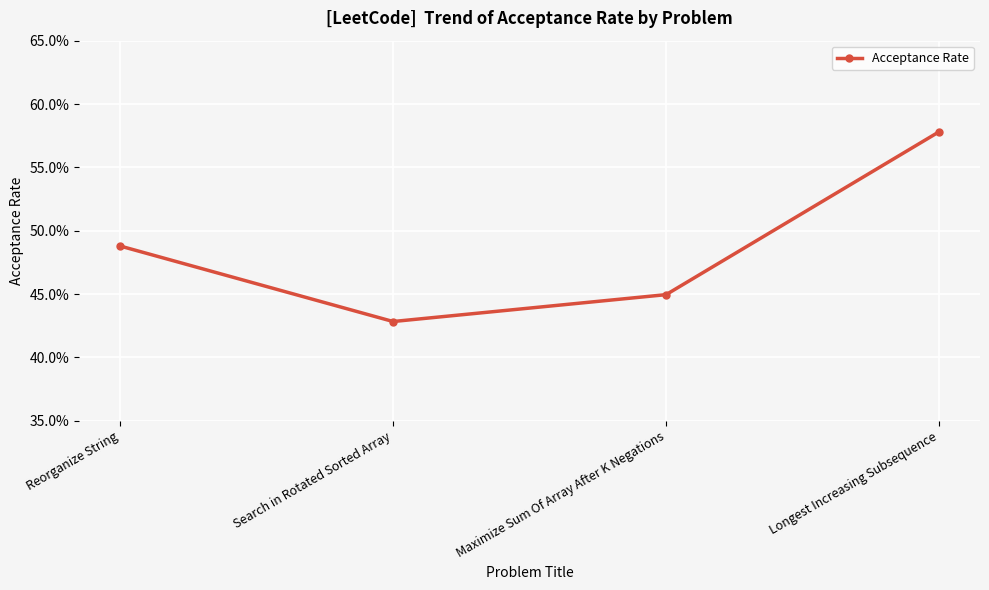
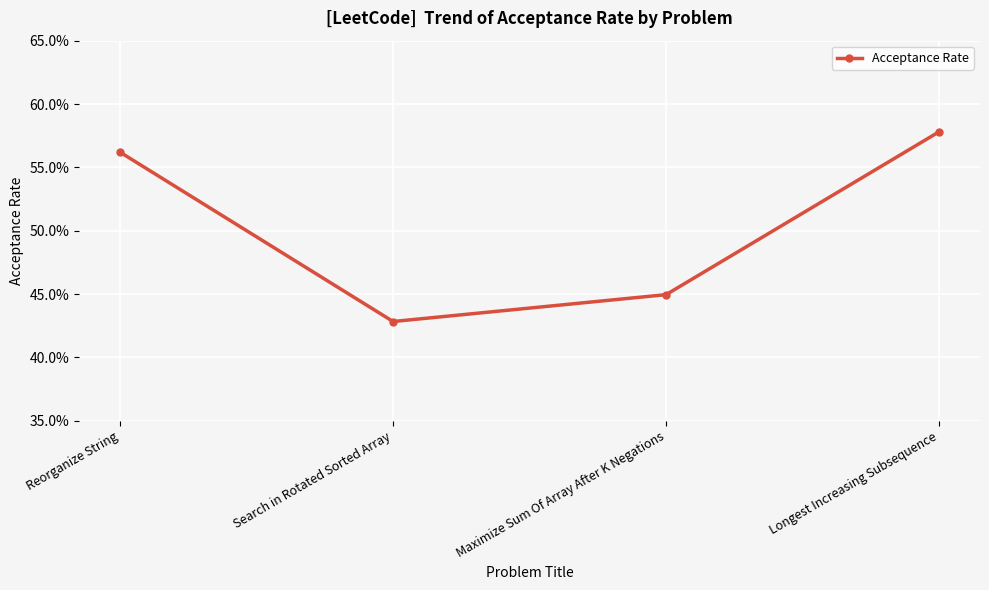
Reorganize String: 48.8% -> 56.2%
